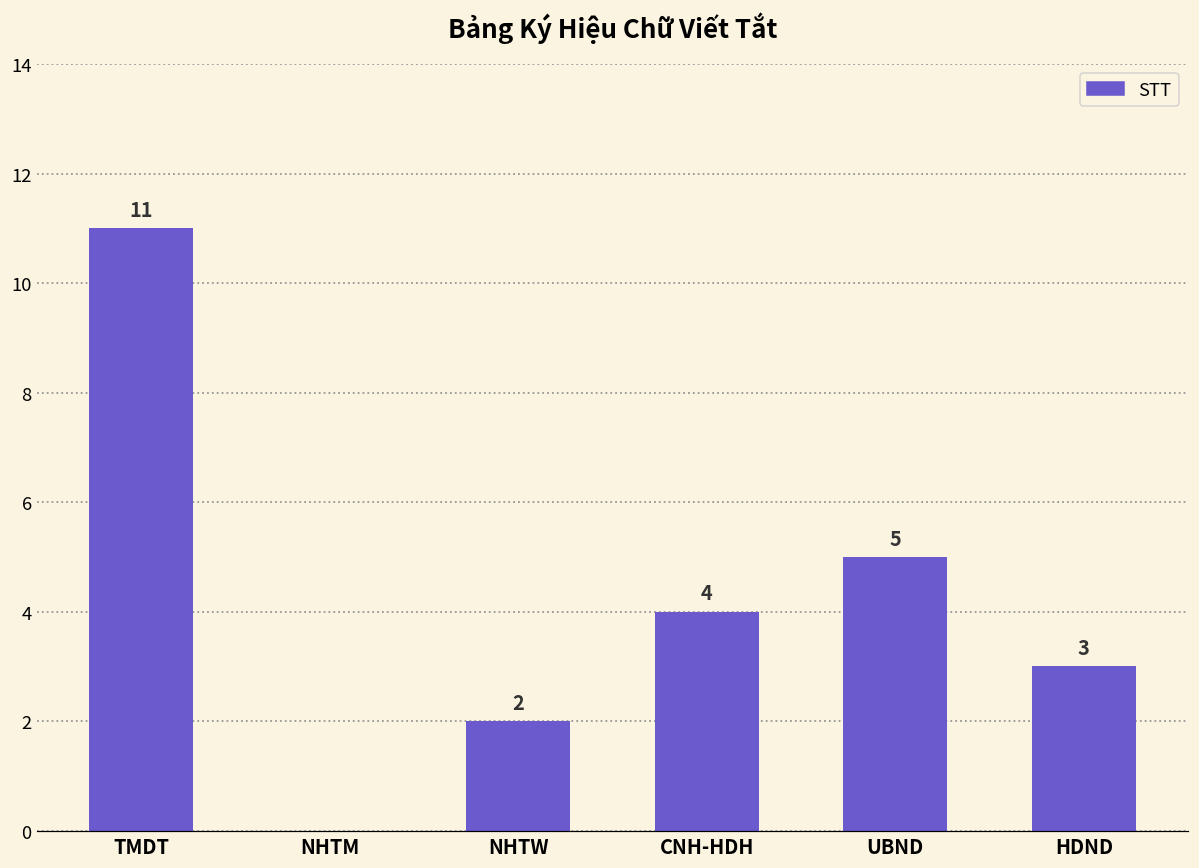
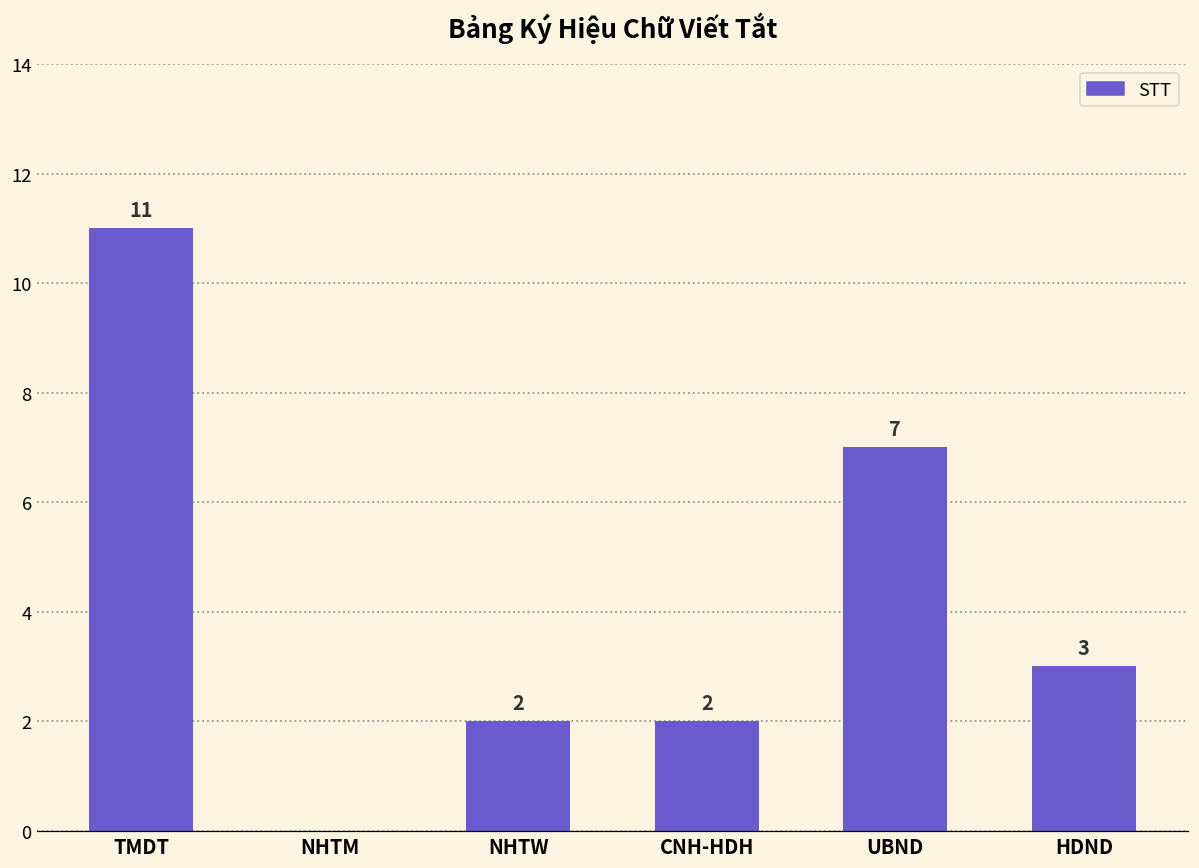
CNH-HDH: 4 -> 2
UBND: 5 -> 7
